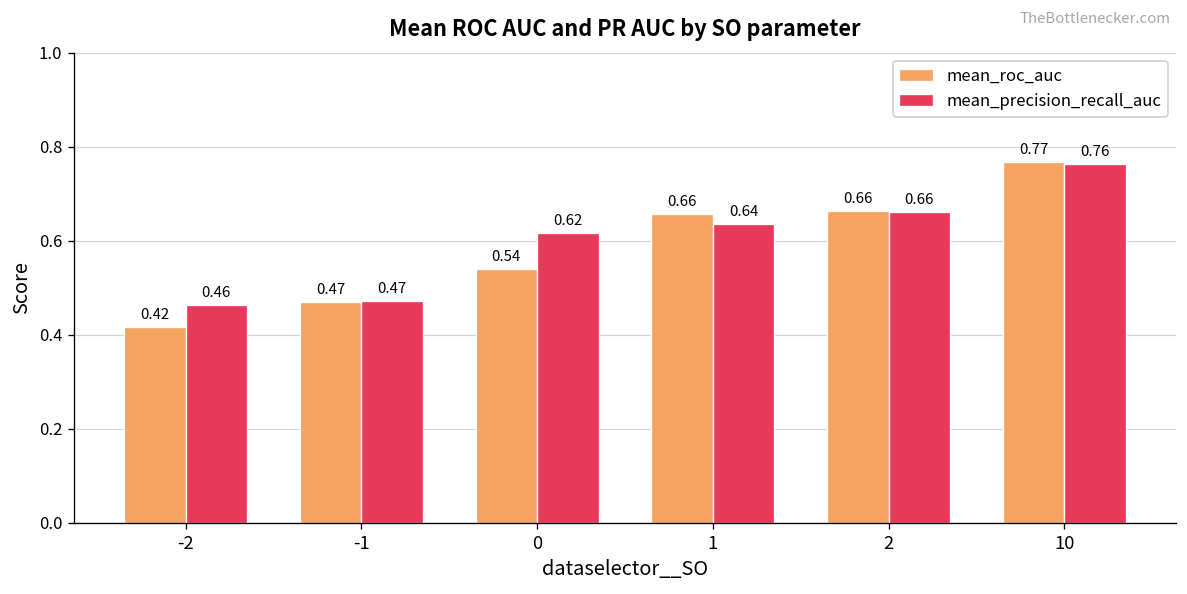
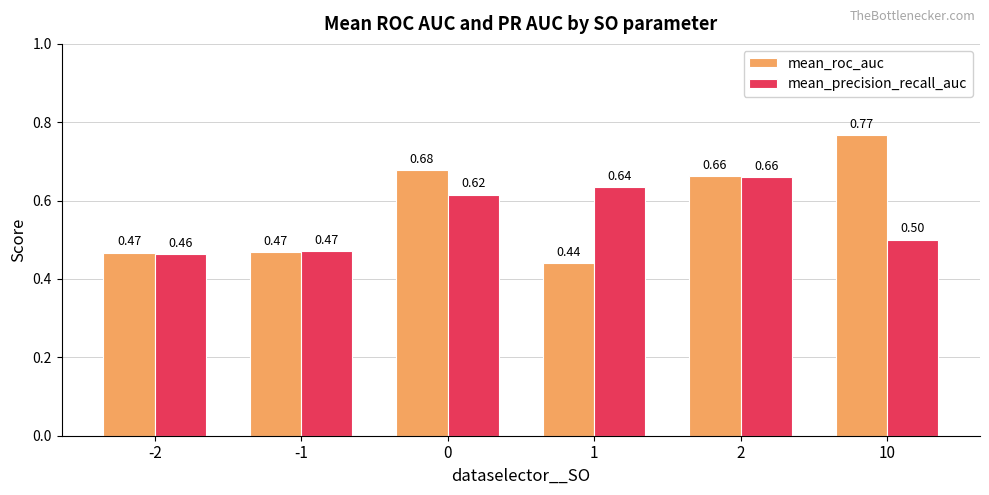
mean_roc_auc, -2: 0.42 -> 0.47
mean_roc_auc, 0: 0.54 -> 0.68
mean_roc_auc, 1: 0.66 -> 0.44
mean_precision_recall_auc, 10: 0.76 -> 0.50
